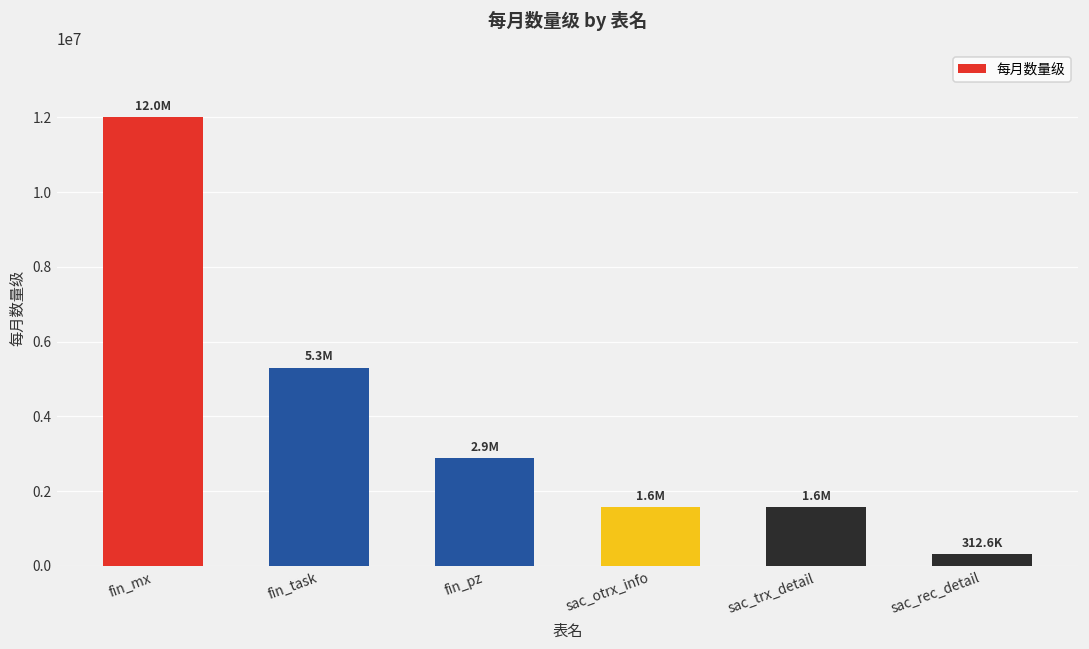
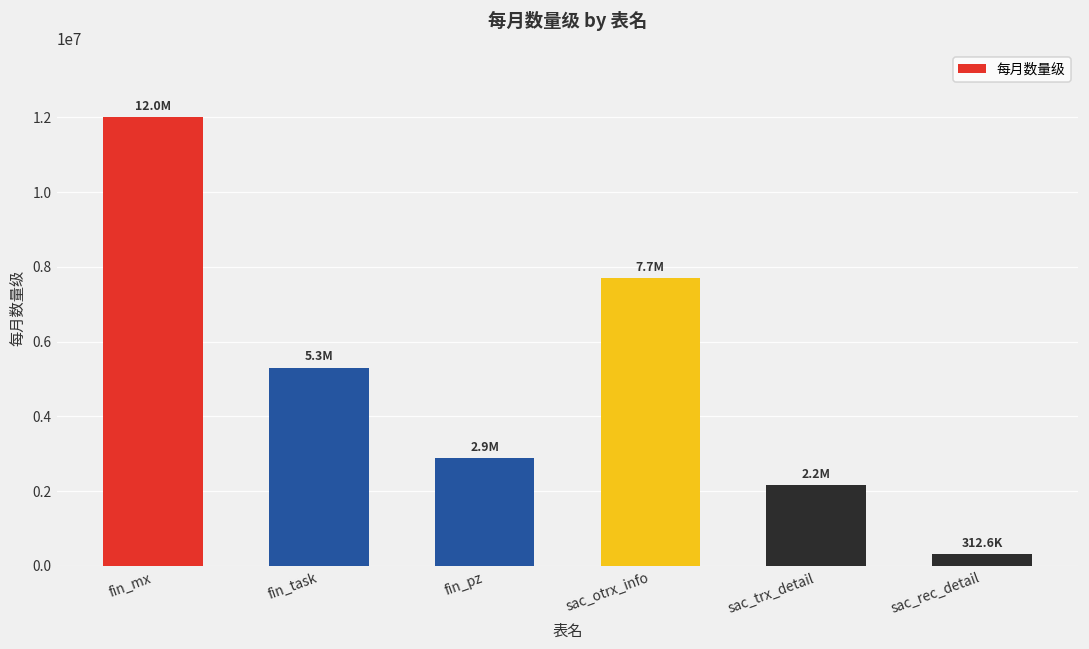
sac_otrx_info: 1.6M -> 7.7M
sac_trx_detail: 1.6M -> 2.2M
